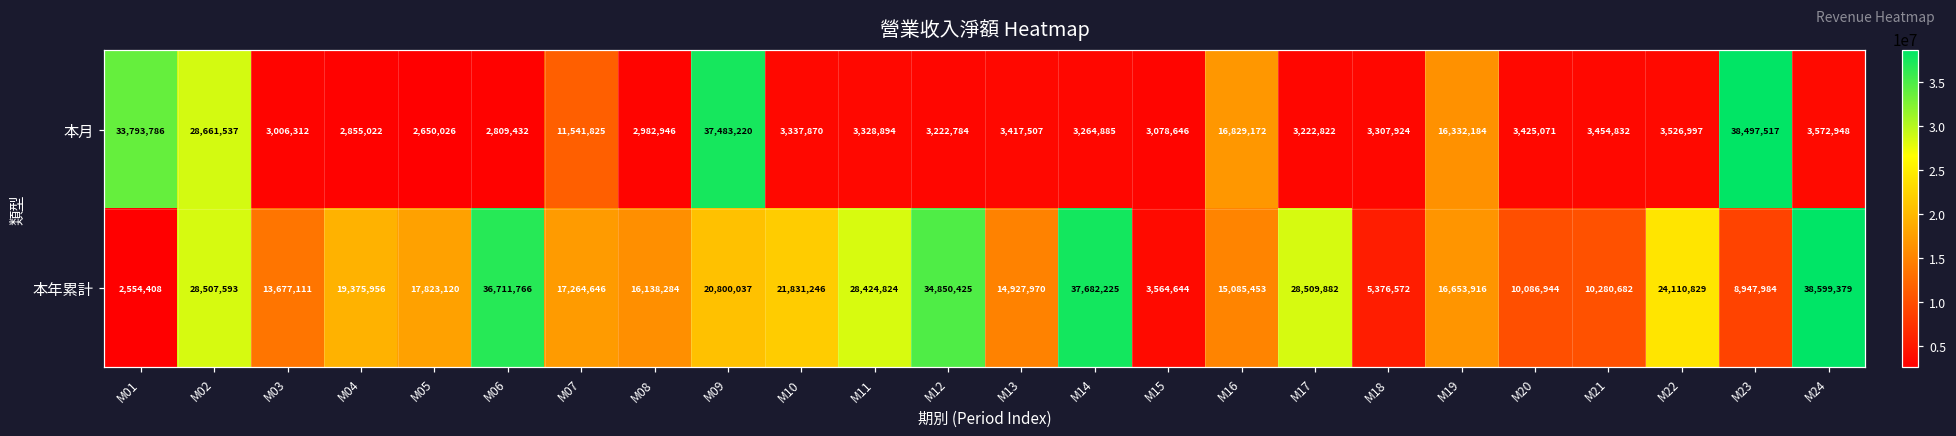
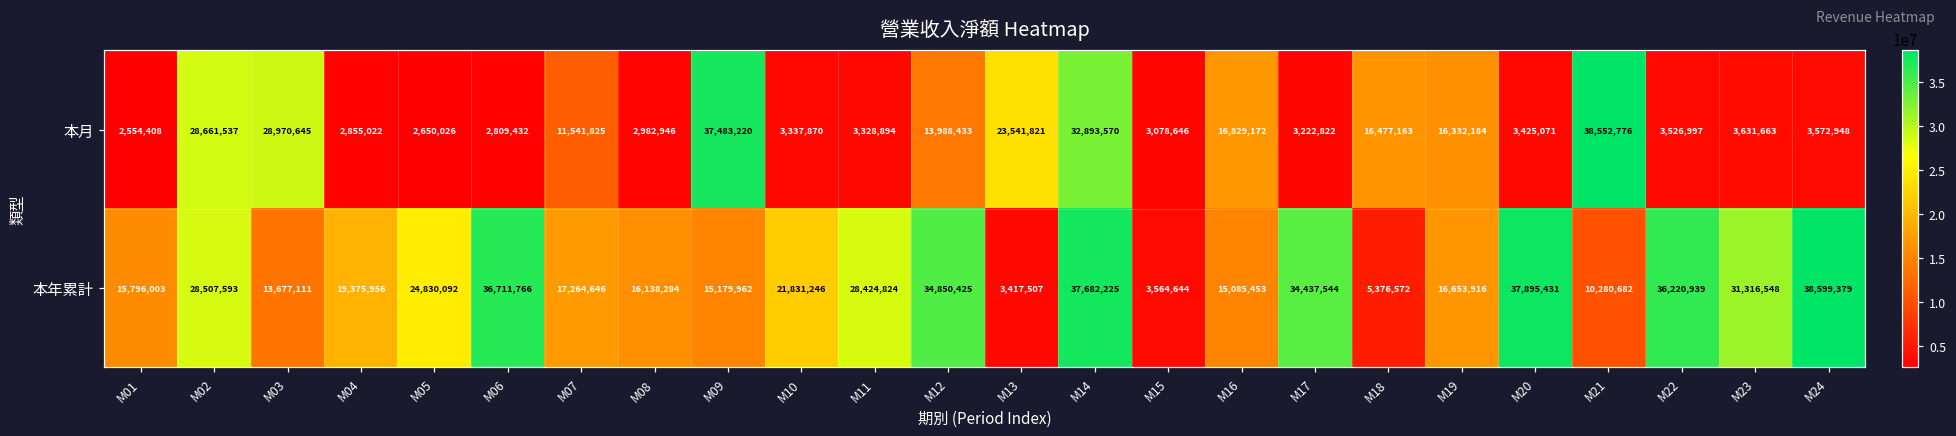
本月, M01: 33,793,786 -> 2,554,408
本月, M03: 3,006,312 -> 28,970,645
本月, M12: 3,222,784 -> 13,988,433
本月, M13: 3,417,507 -> 23,541,821
本月, M14: 3,264,885 -> 32,893,570
本月, M18: 3,307,924 -> 16,477,163
本月, M21: 3,454,832 -> 38,552,776
本月, M23: 38,497,517 -> 3,631,663
本年累計, M01: 2,554,408 -> 15,796,003
本年累計, M05: 17,823,120 -> 24,830,092
本年累計, M09: 20,800,037 -> 15,179,962
本年累計, M13: 14,927,970 -> 3,417,507
本年累計, M17: 28,509,882 -> 34,437,544
本年累計, M20: 10,086,944 -> 37,895,431
本年累計, M22: 24,110,829 -> 36,220,939
本年累計, M23: 8,947,984 -> 31,316,548
